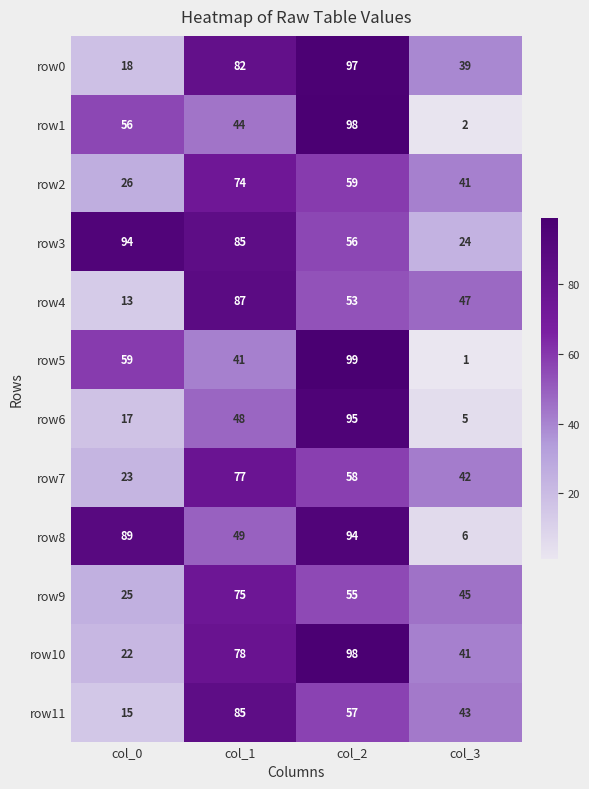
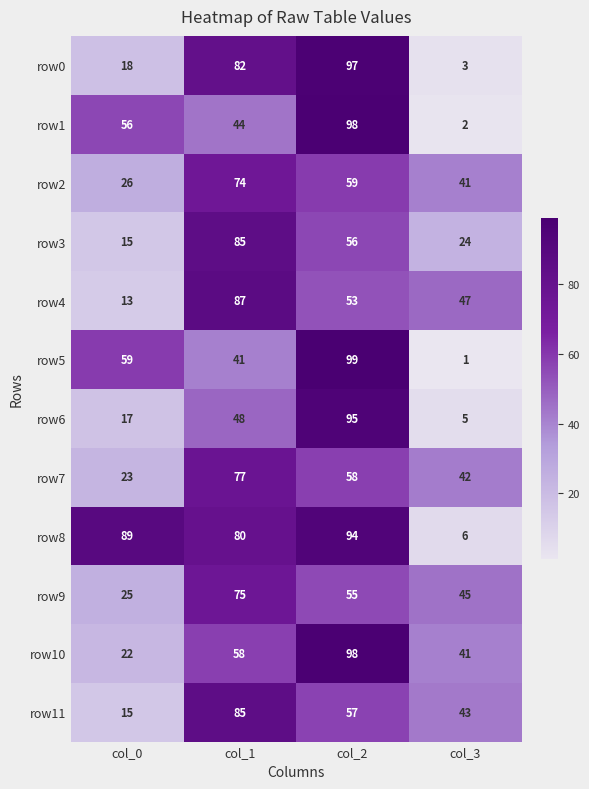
row0, col_3: 39 -> 3
row3, col_0: 94 -> 15
row8, col_1: 49 -> 80
row10, col_1: 78 -> 58
